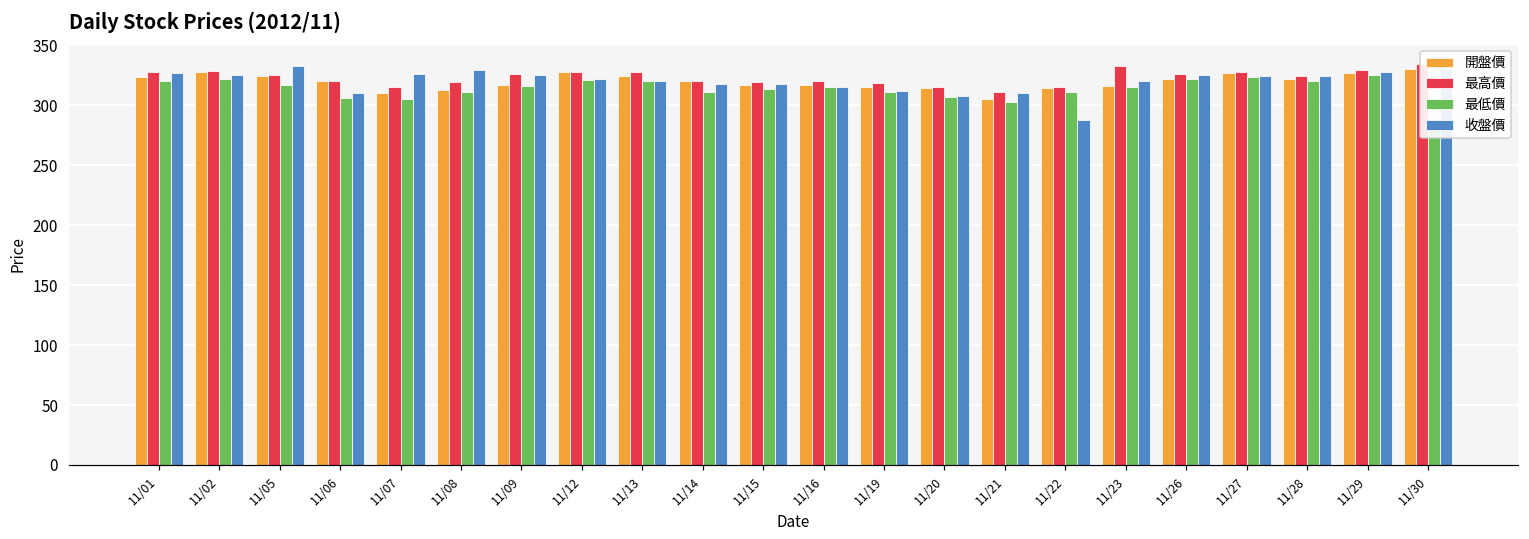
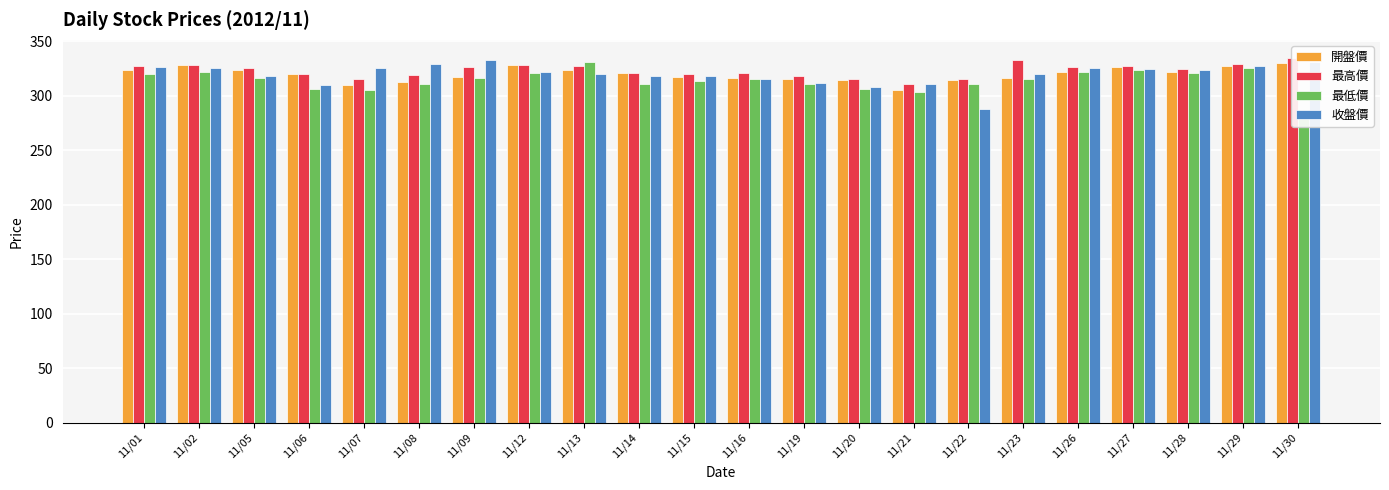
收盤價, 11/05: 333 -> 318
收盤價, 11/09: 325 -> 333
最低價, 11/13: 320 -> 331
